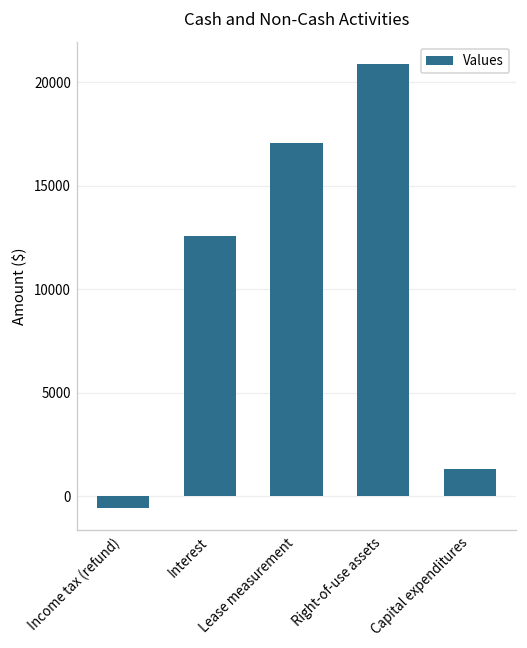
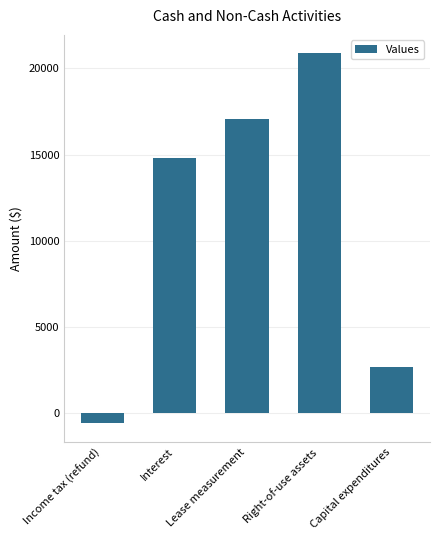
Interest: 12600 -> 14800
Capital expenditures: 1300 -> 2700
